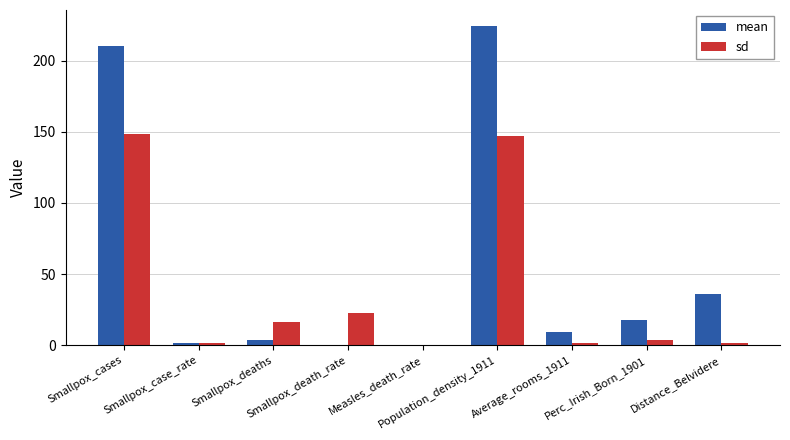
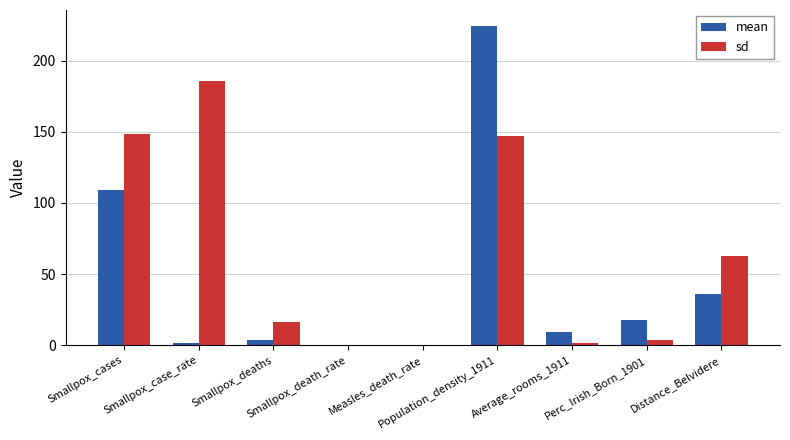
mean, Smallpox_cases: 210 -> 109
sd, Smallpox_case_rate: 2 -> 186
sd, Smallpox_death_rate: 23 -> 0
sd, Distance_Belvidere: 2 -> 63
